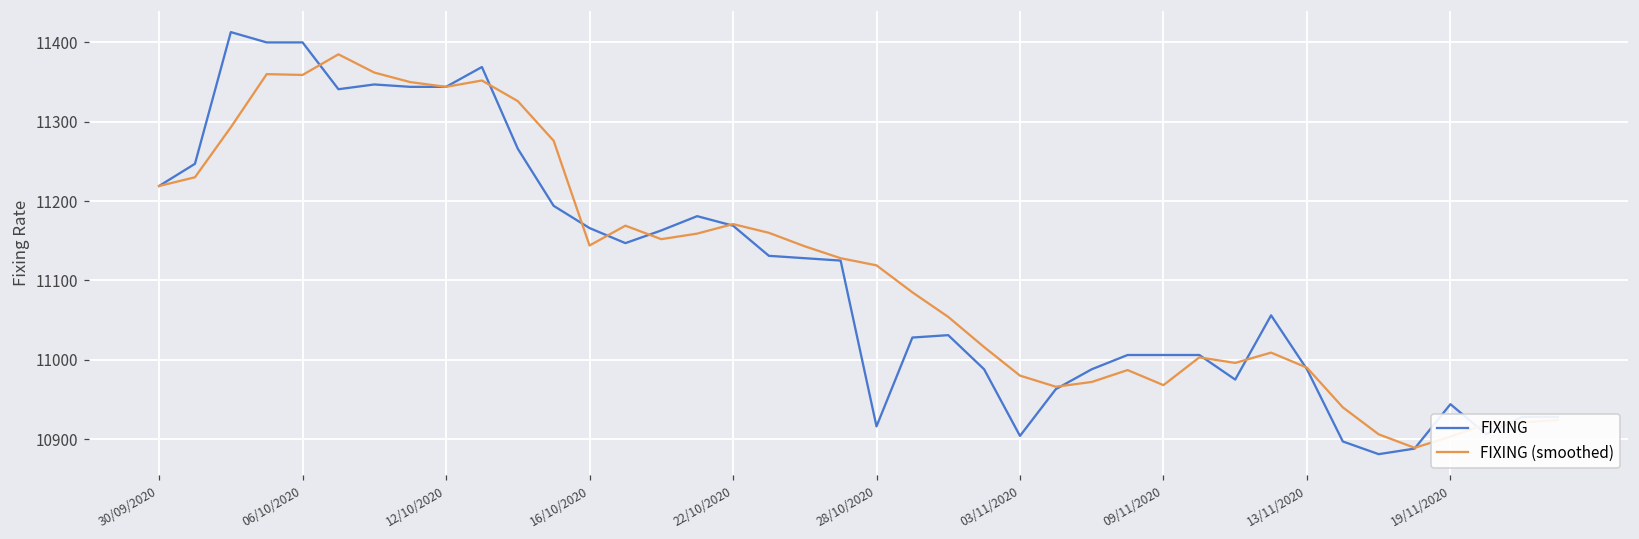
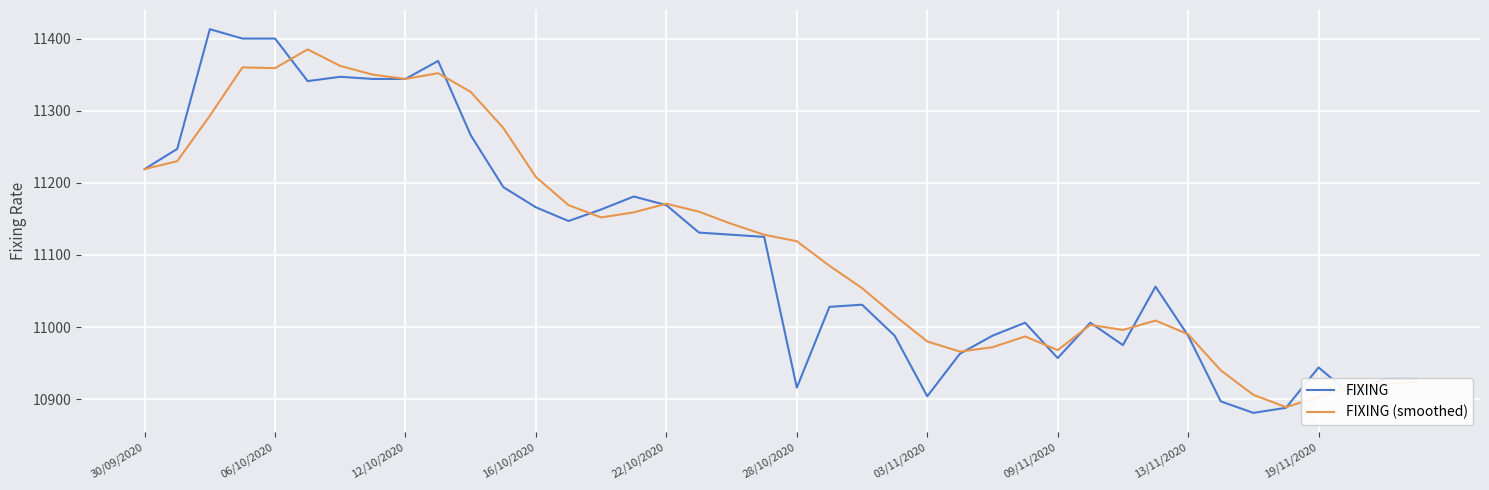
FIXING (smoothed), 16/10/2020: 11140 -> 11210
FIXING, 09/11/2020: 11010 -> 10960
